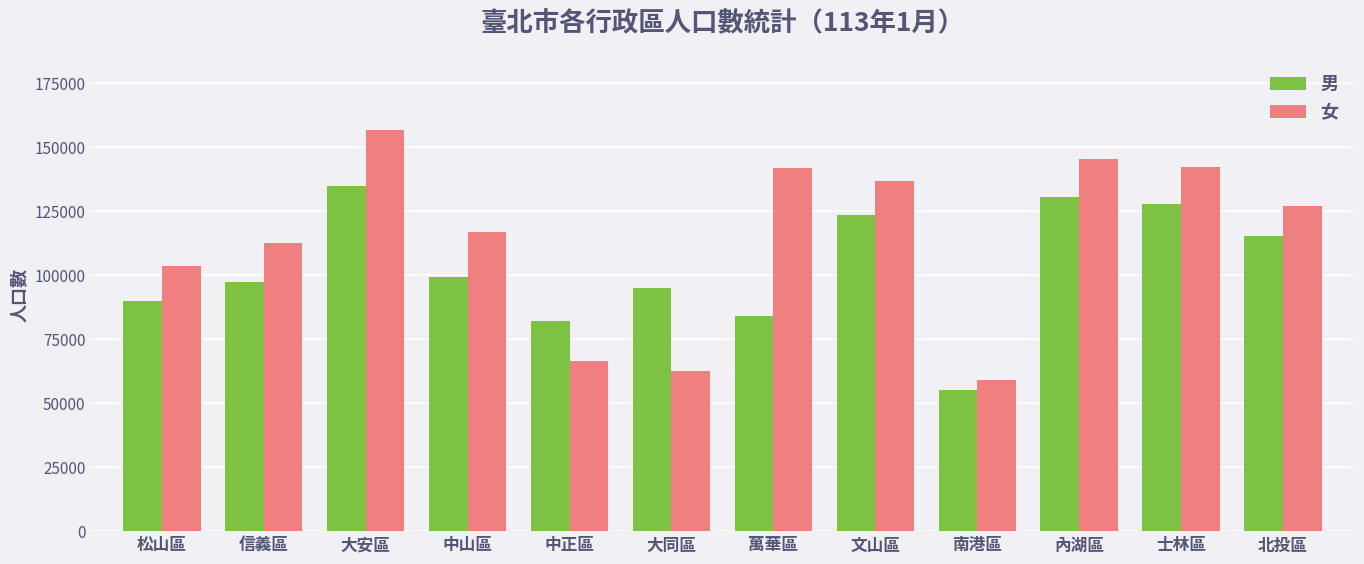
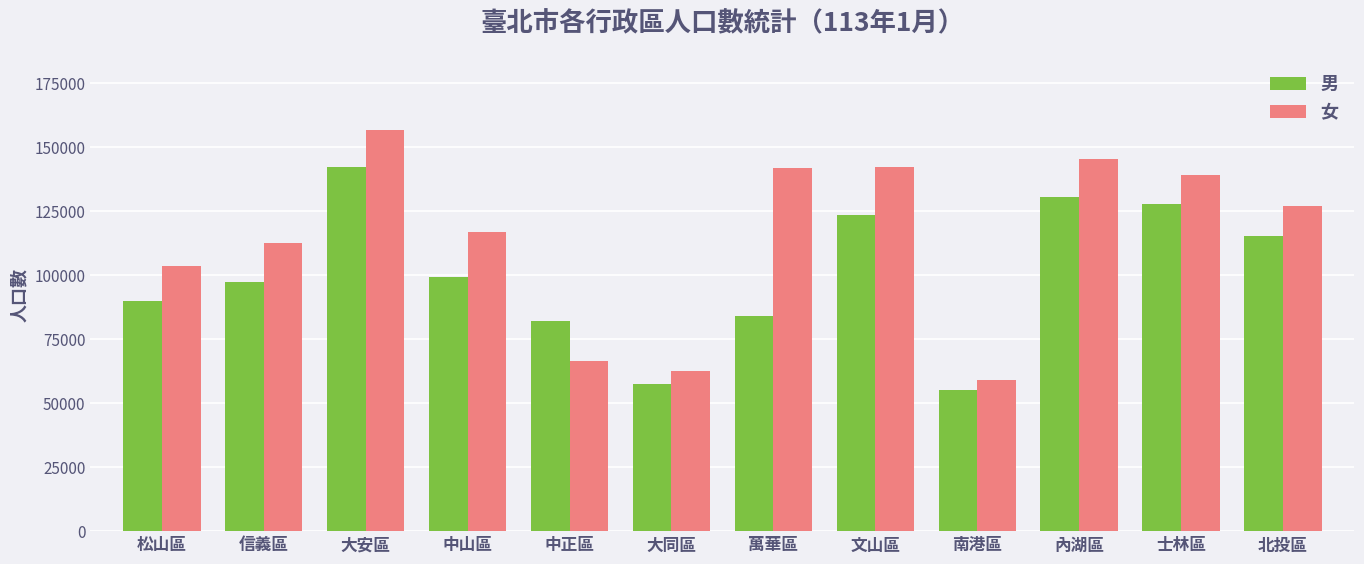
男, 大安區: 135000 -> 142000
男, 大同區: 95000 -> 57000
女, 文山區: 137000 -> 142000
女, 士林區: 142000 -> 139000
